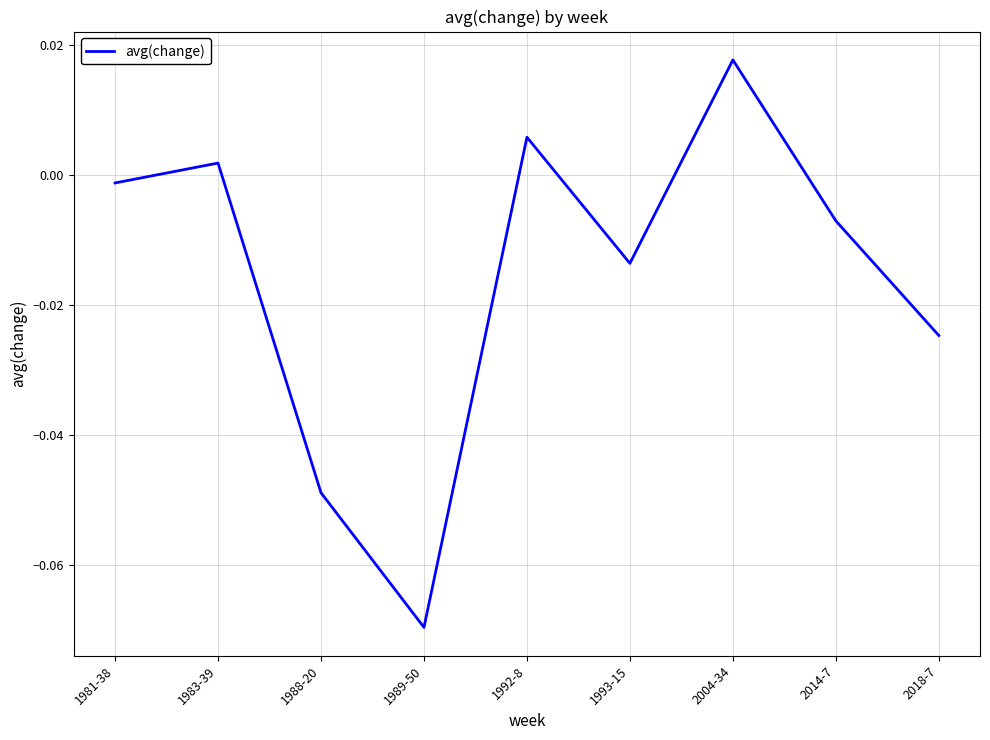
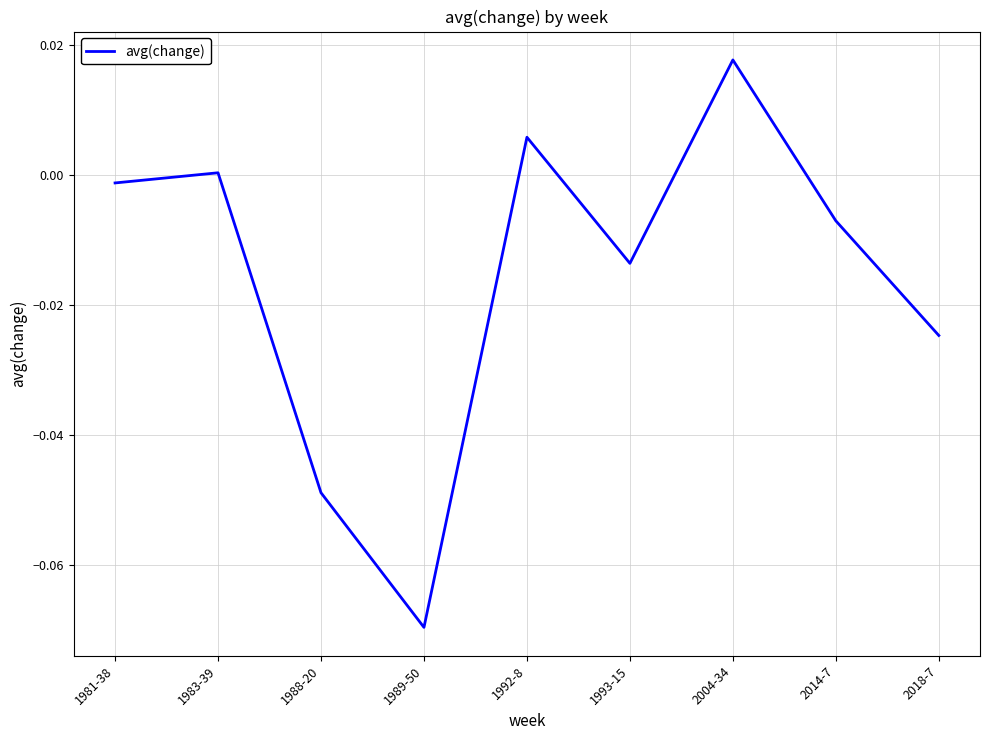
1983-39: 0.002 -> 0.000
